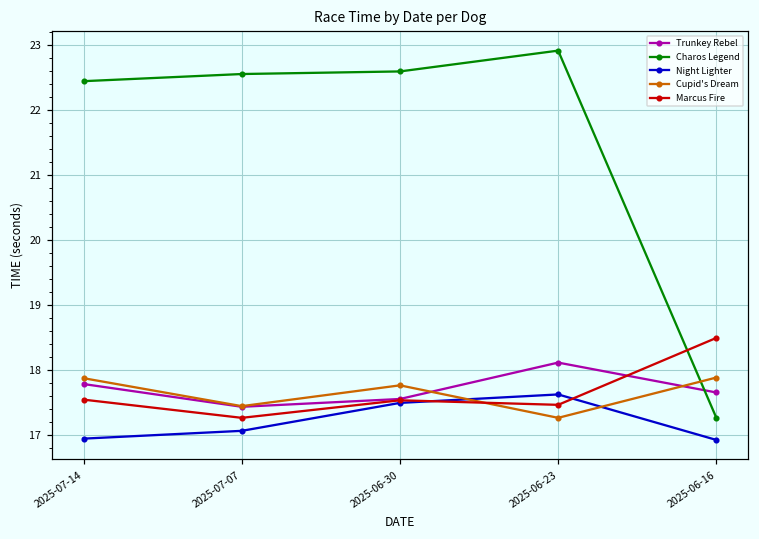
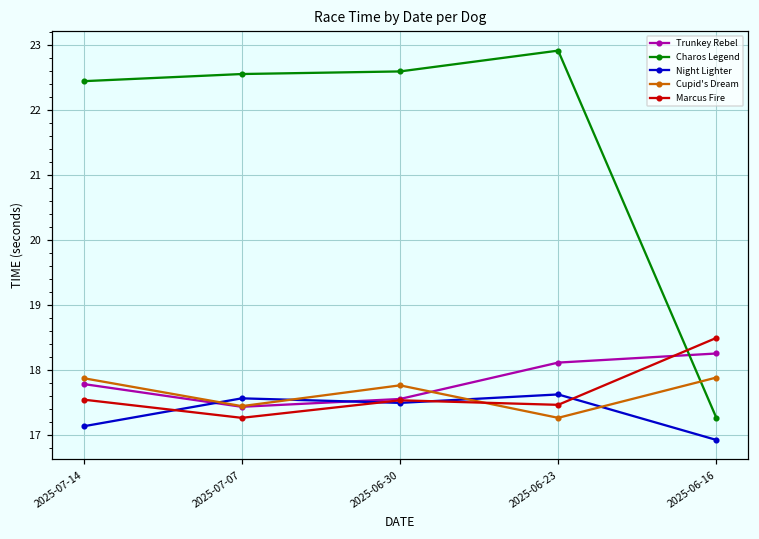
Night Lighter, 2025-07-14: 17.0 -> 17.1
Night Lighter, 2025-07-07: 17.1 -> 17.6
Trunkey Rebel, 2025-06-16: 17.7 -> 18.3
